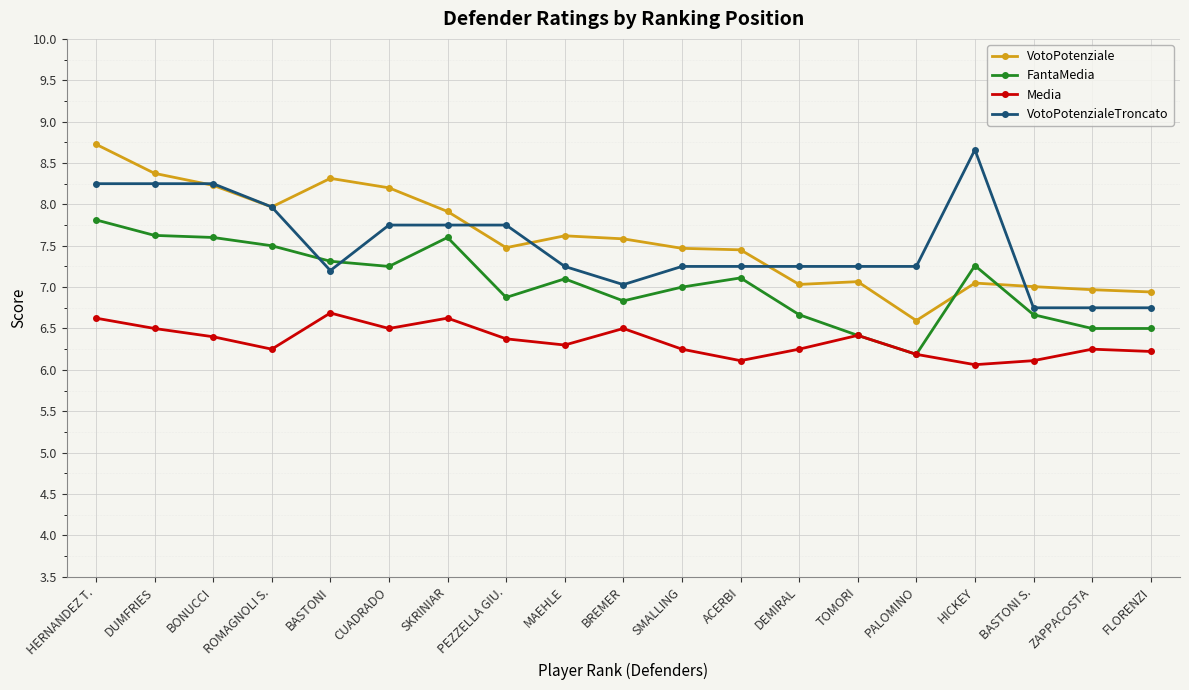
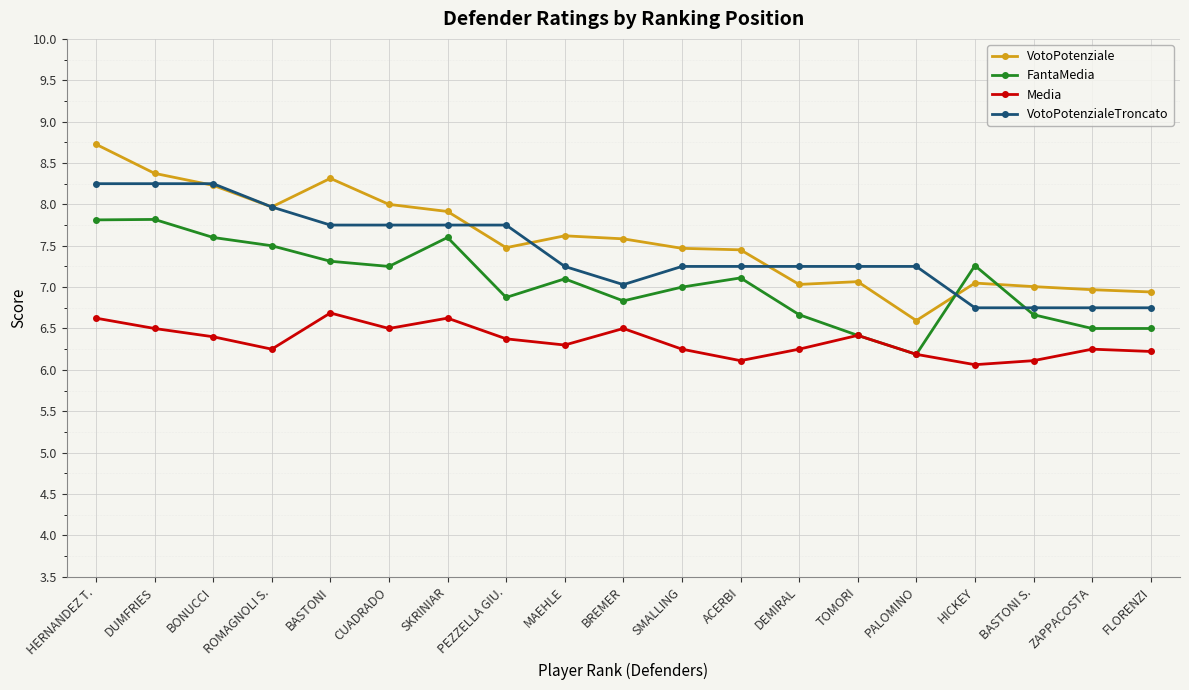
FantaMedia, DUMFRIES: 7.6 -> 7.8
VotoPotenzialeTroncato, BASTONI: 7.2 -> 7.8
VotoPotenziale, CUADRADO: 8.2 -> 8.0
VotoPotenzialeTroncato, HICKEY: 8.7 -> 6.8
